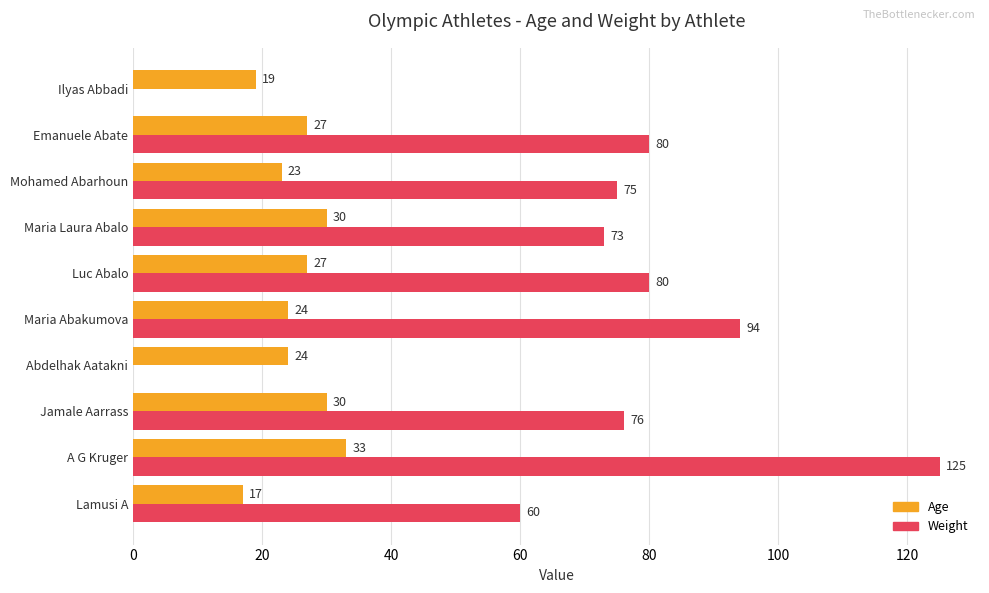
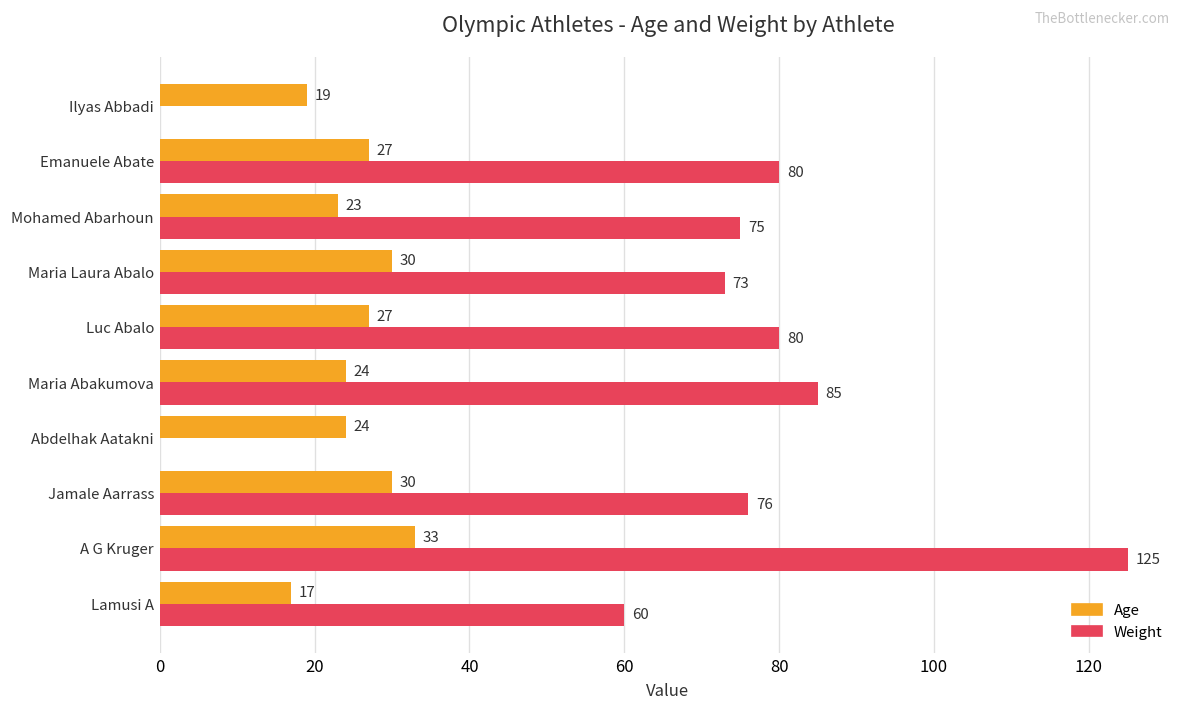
Weight, Maria Abakumova: 94 -> 85
